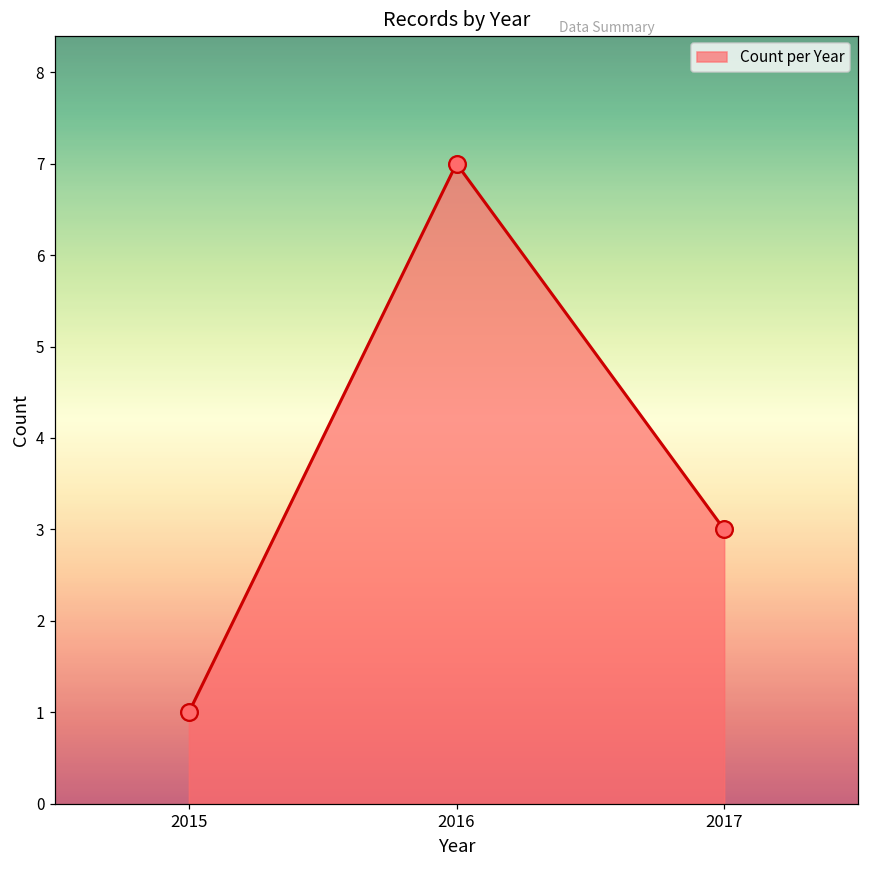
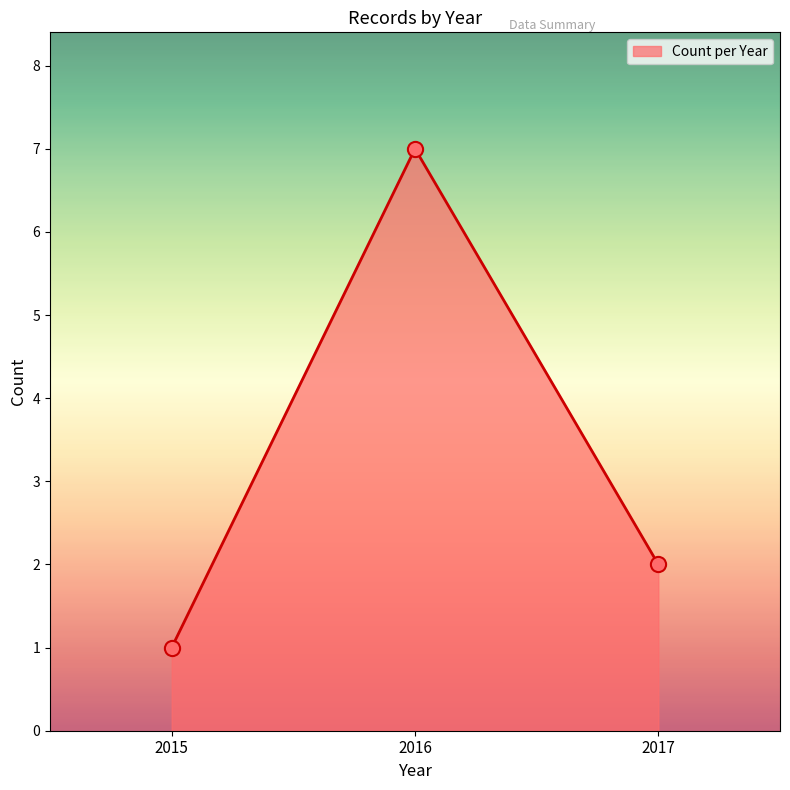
2017: 3 -> 2
